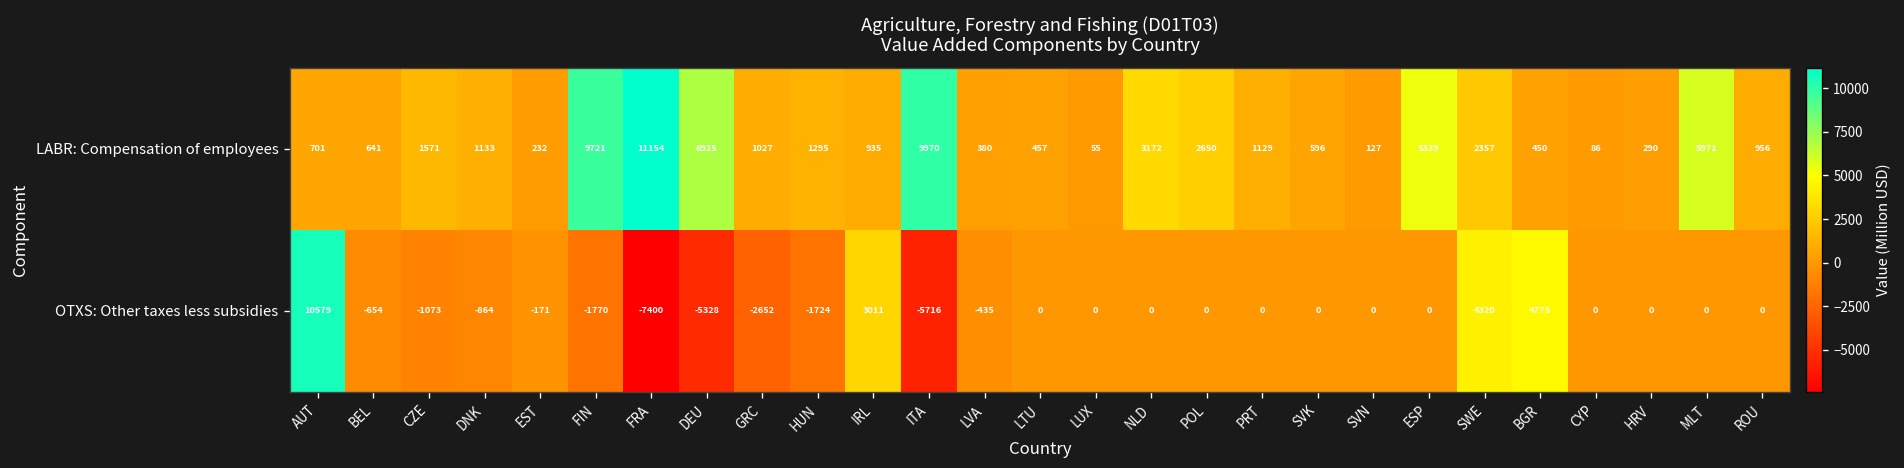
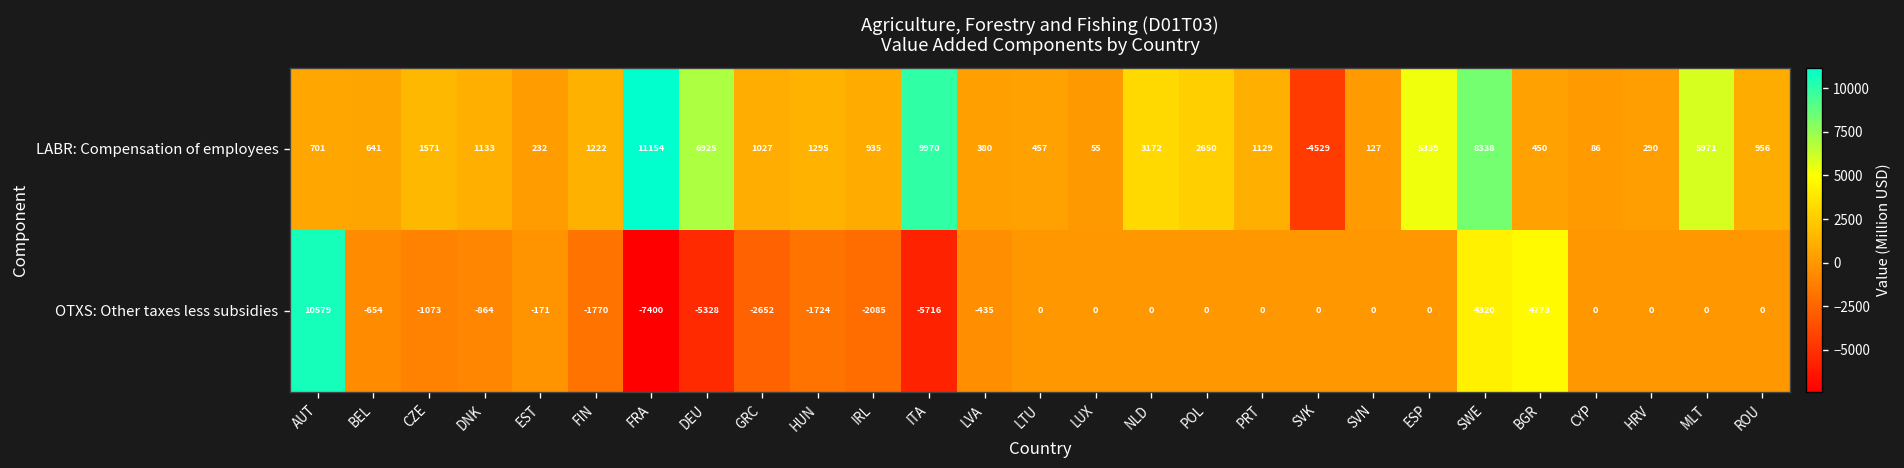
LABR: Compensation of employees, FIN: 9721 -> 1222
LABR: Compensation of employees, SVK: 596 -> -4529
LABR: Compensation of employees, SWE: 2357 -> 8338
OTXS: Other taxes less subsidies, IRL: 3011 -> -2085
